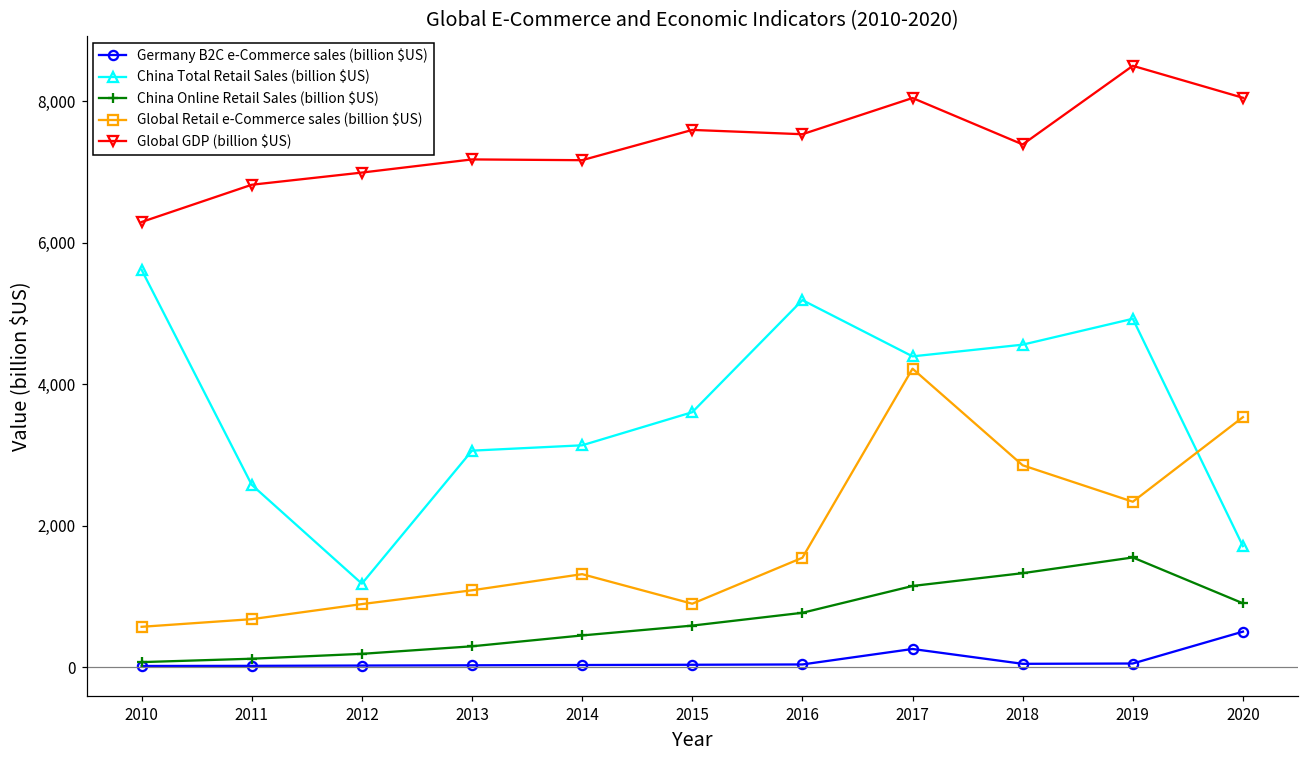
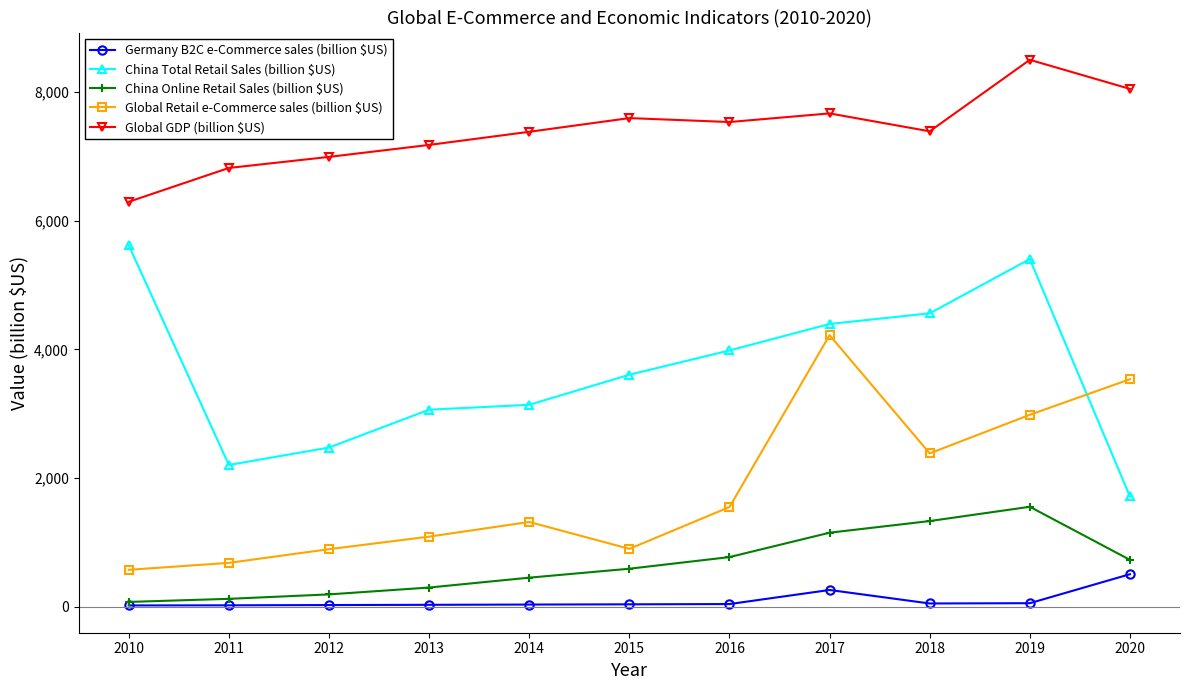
China Total Retail Sales (billion $US), 2011: 2,600 -> 2,200
China Total Retail Sales (billion $US), 2012: 1,200 -> 2,500
Global GDP (billion $US), 2014: 7,200 -> 7,400
China Total Retail Sales (billion $US), 2016: 5,200 -> 4,000
Global GDP (billion $US), 2017: 8,000 -> 7,700
Global Retail e-Commerce sales (billion $US), 2018: 2,900 -> 2,400
China Total Retail Sales (billion $US), 2019: 4,900 -> 5,400
Global Retail e-Commerce sales (billion $US), 2019: 2,300 -> 3,000
China Online Retail Sales (billion $US), 2020: 900 -> 700
